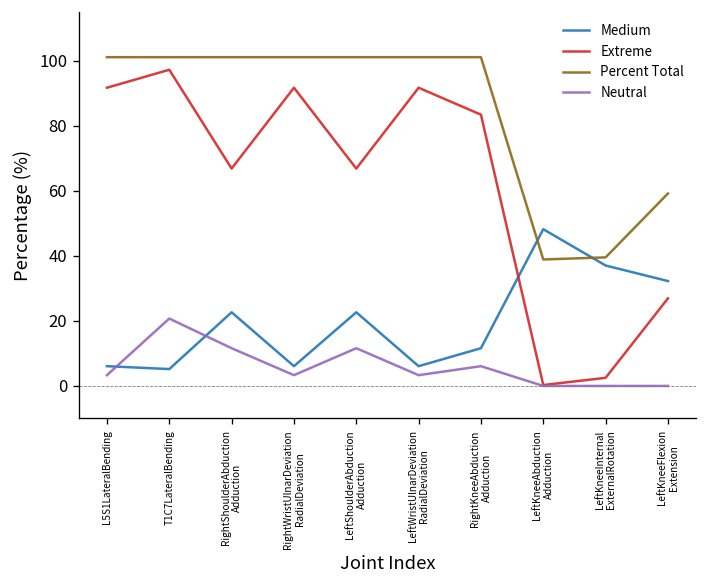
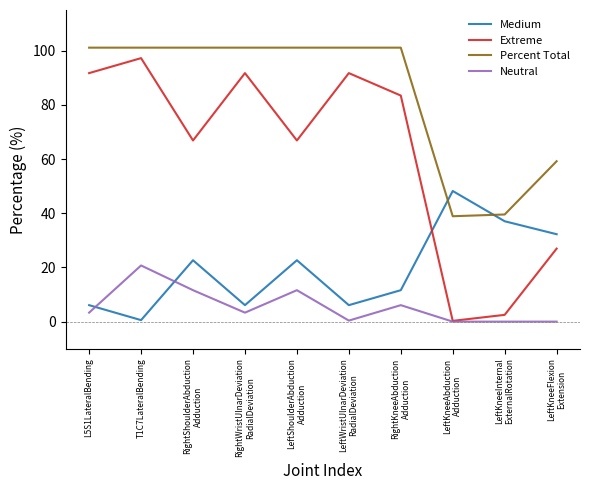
Medium, T1C7LateralBending: 5 -> 1
Neutral, LeftWristUlnarDeviation RadialDeviation: 3 -> 0
